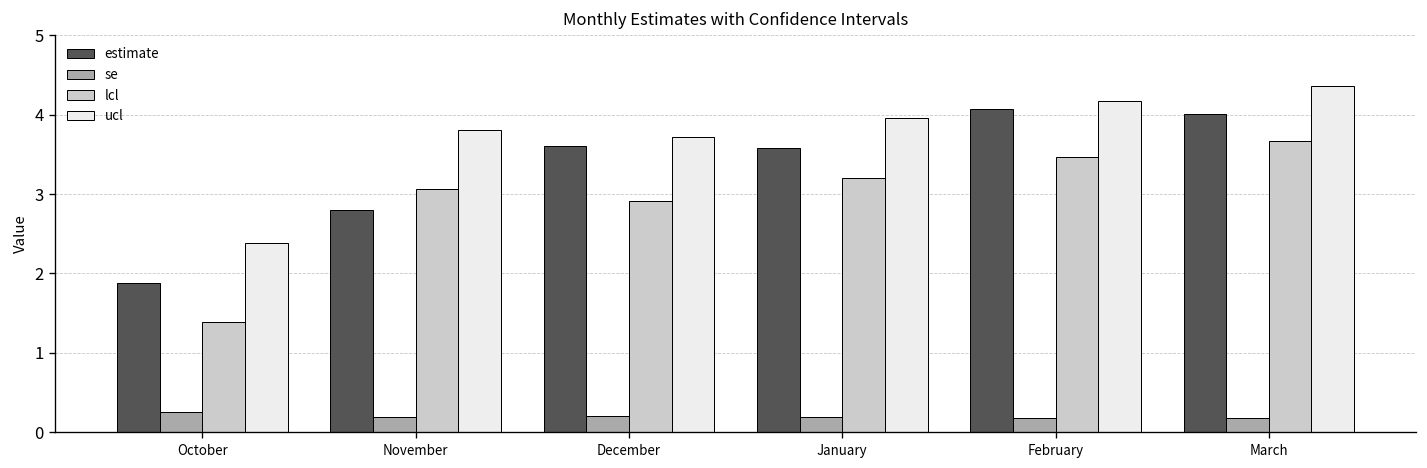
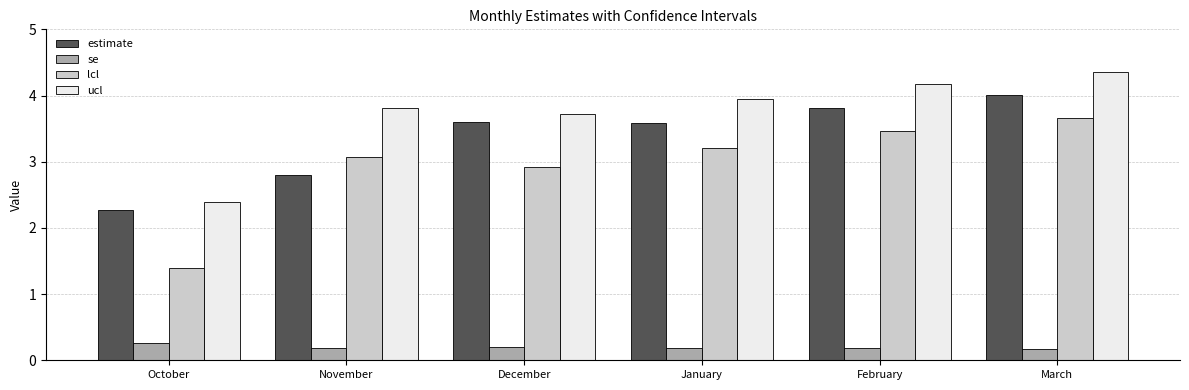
estimate, October: 1.9 -> 2.3
estimate, February: 4.1 -> 3.8
